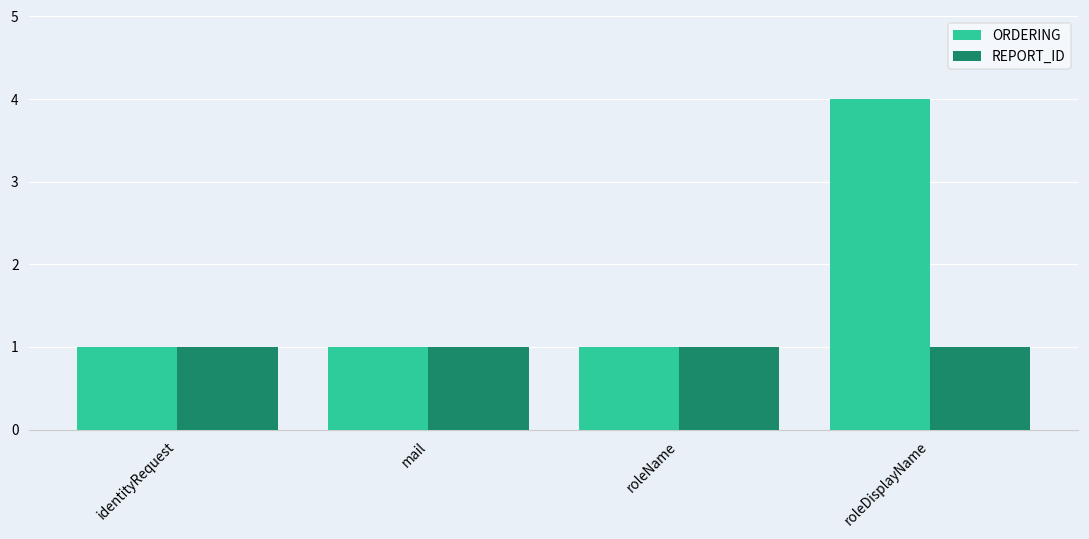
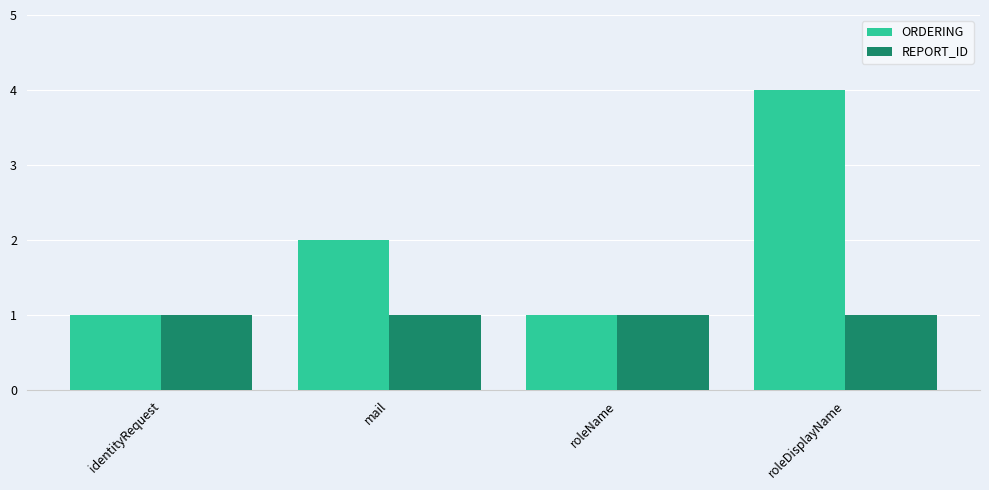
ORDERING, mail: 1 -> 2
